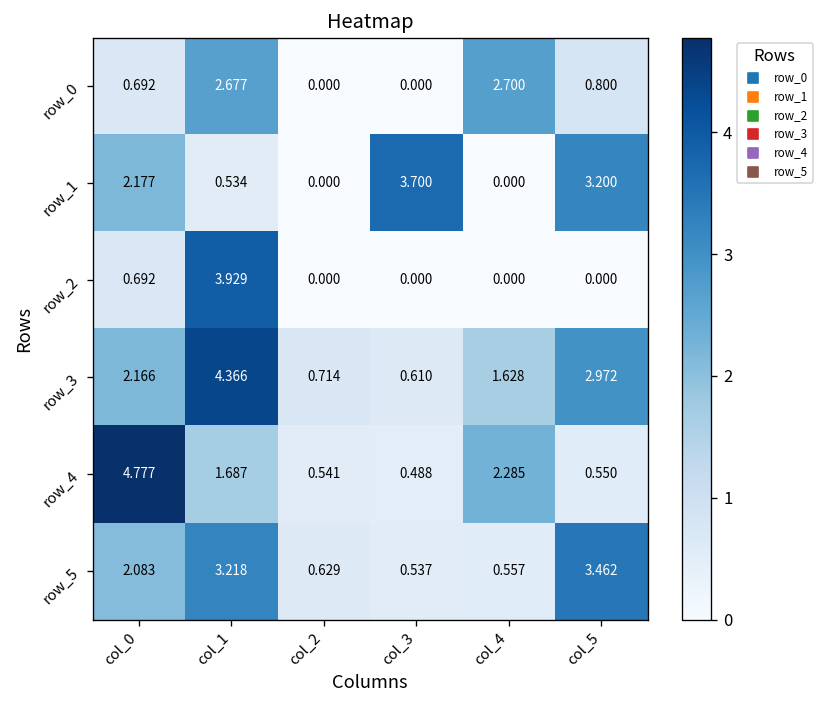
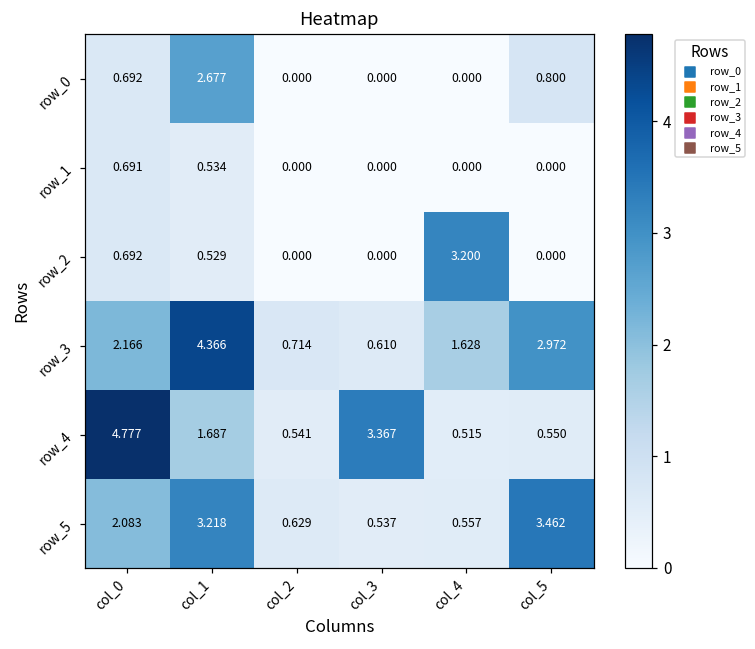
row_0, col_4: 2.700 -> 0.000
row_1, col_0: 2.177 -> 0.691
row_1, col_3: 3.700 -> 0.000
row_1, col_5: 3.200 -> 0.000
row_2, col_1: 3.929 -> 0.529
row_2, col_4: 0.000 -> 3.200
row_4, col_3: 0.488 -> 3.367
row_4, col_4: 2.285 -> 0.515
